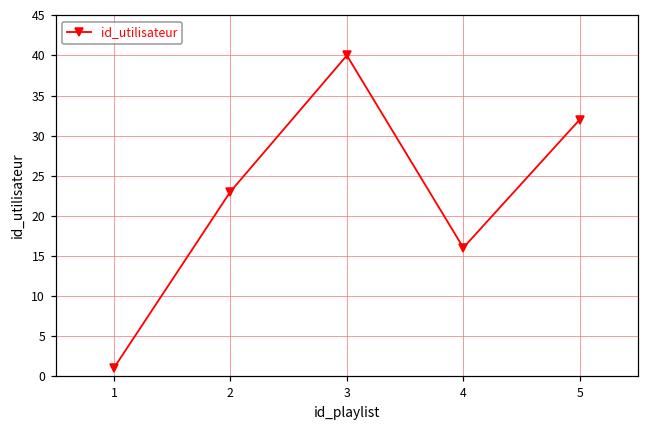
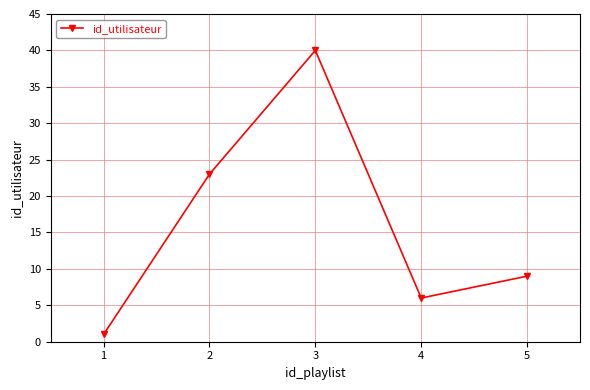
4: 16 -> 6
5: 32 -> 9
